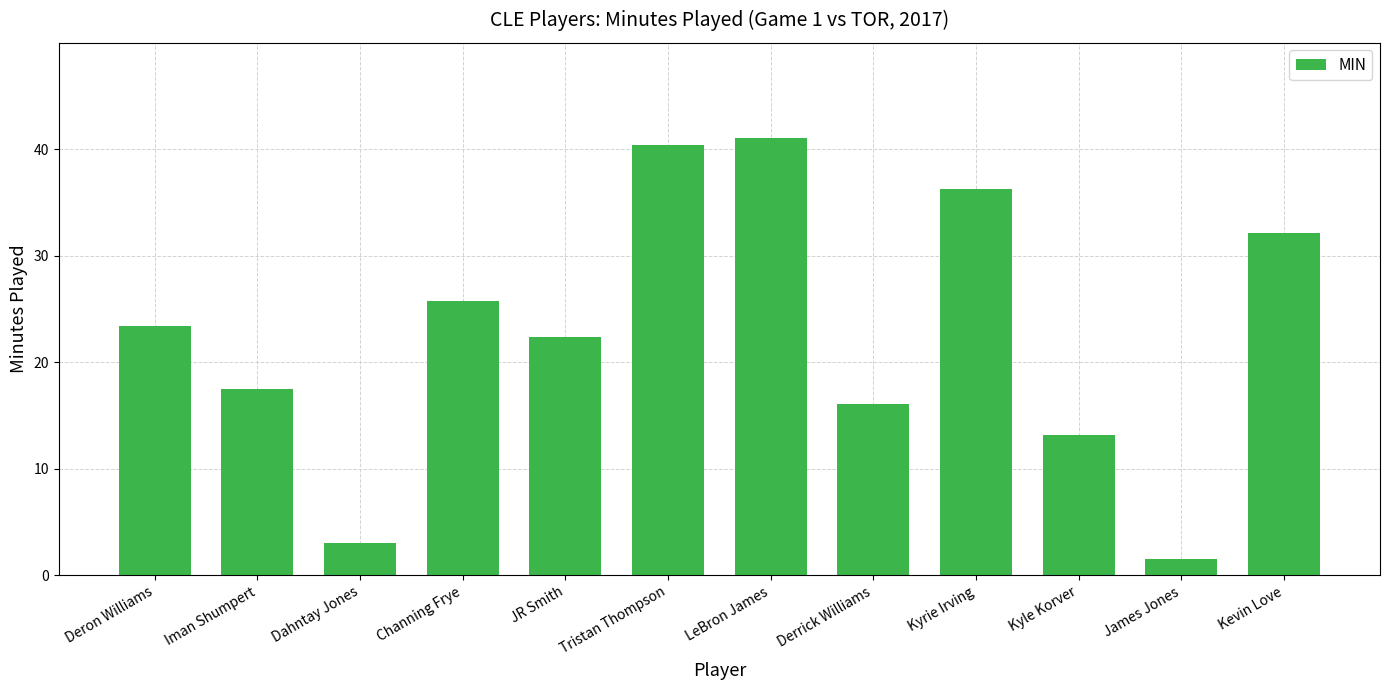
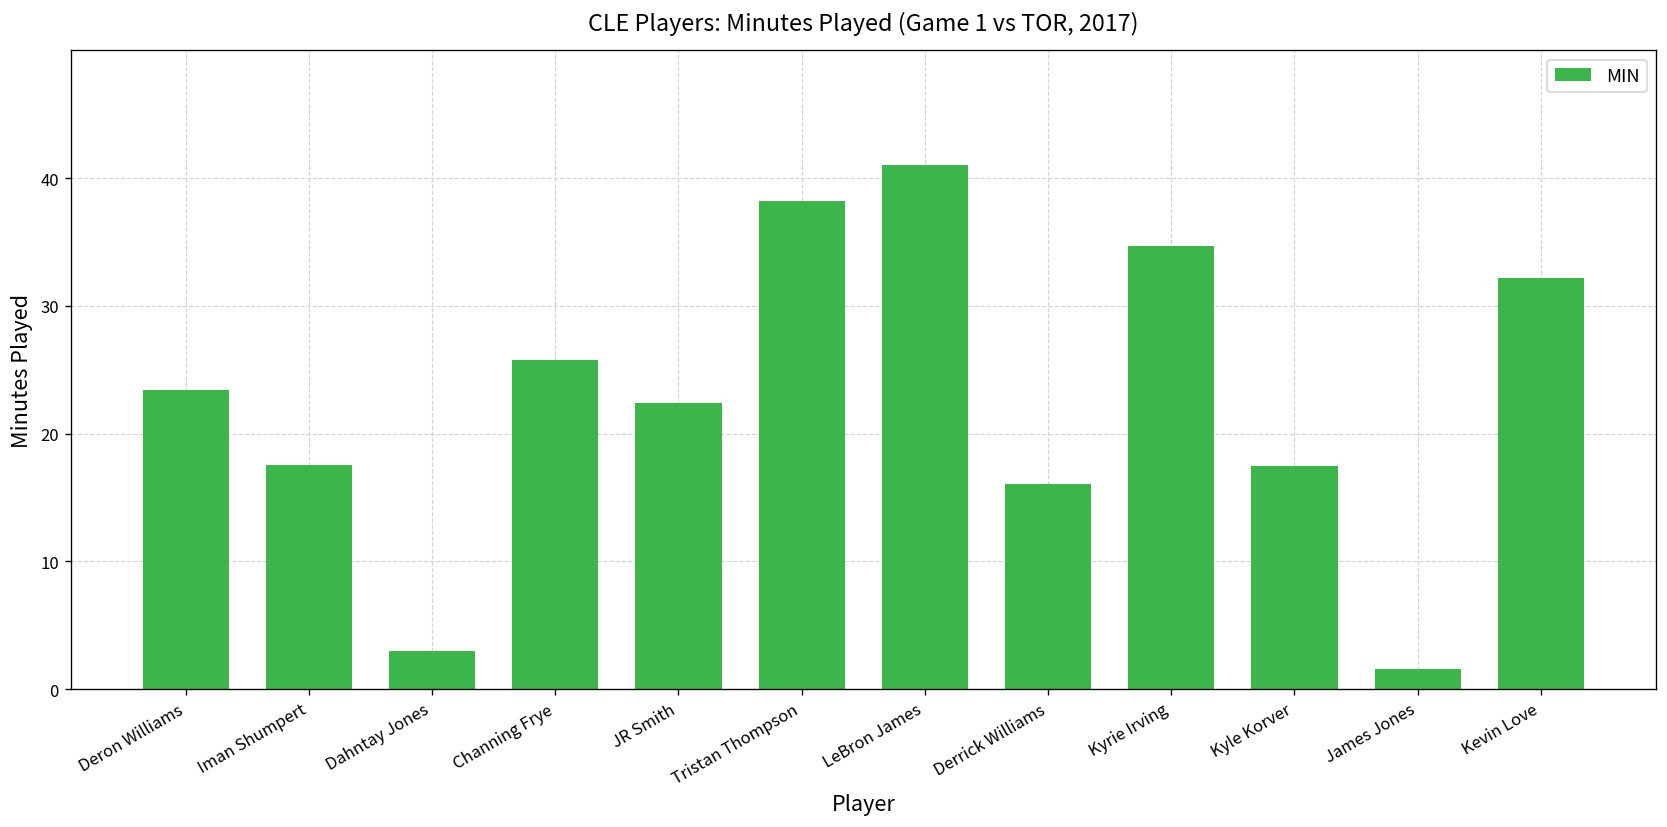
Tristan Thompson: 40.4 -> 38.2
Kyrie Irving: 36.3 -> 34.7
Kyle Korver: 13.2 -> 17.5
